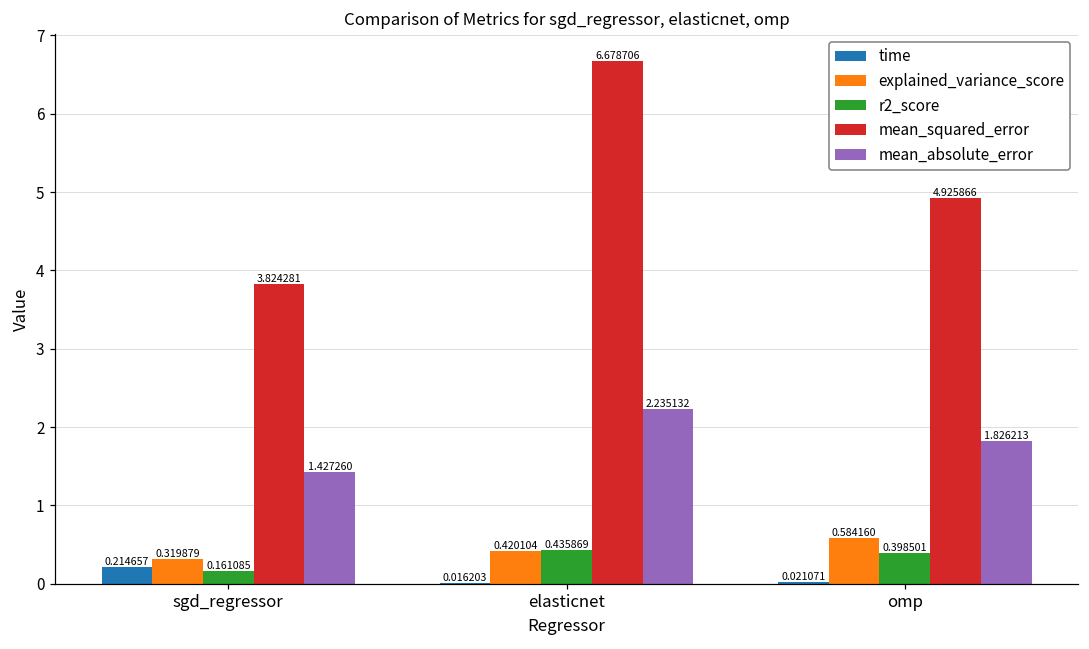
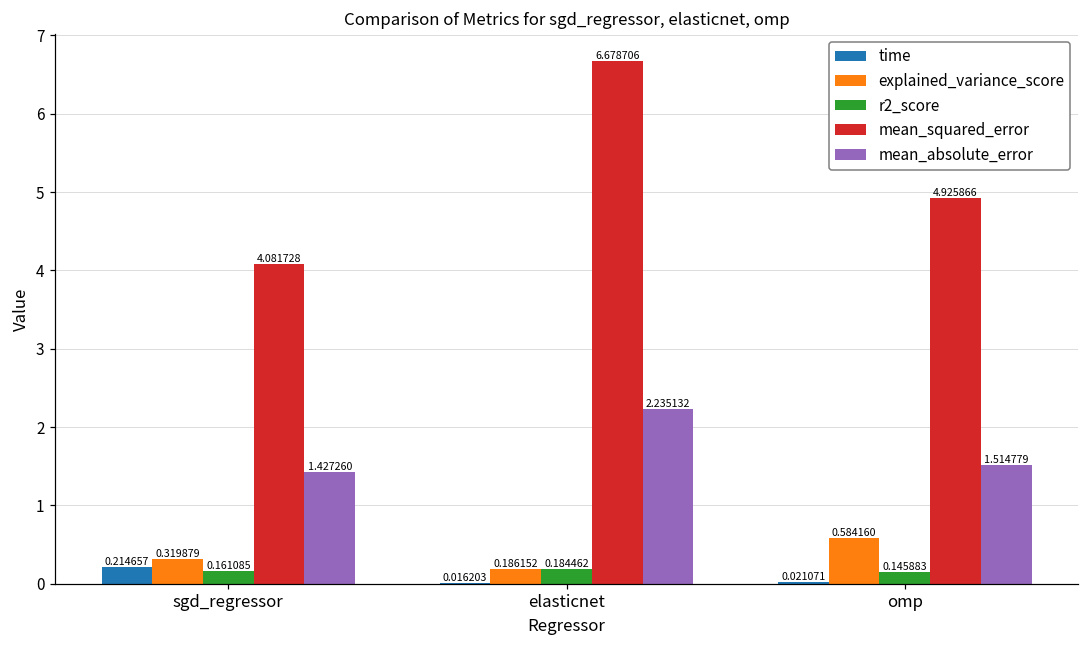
mean_squared_error, sgd_regressor: 3.824281 -> 4.081728
explained_variance_score, elasticnet: 0.420104 -> 0.186152
r2_score, elasticnet: 0.435869 -> 0.184462
r2_score, omp: 0.398501 -> 0.145883
mean_absolute_error, omp: 1.826213 -> 1.514779
